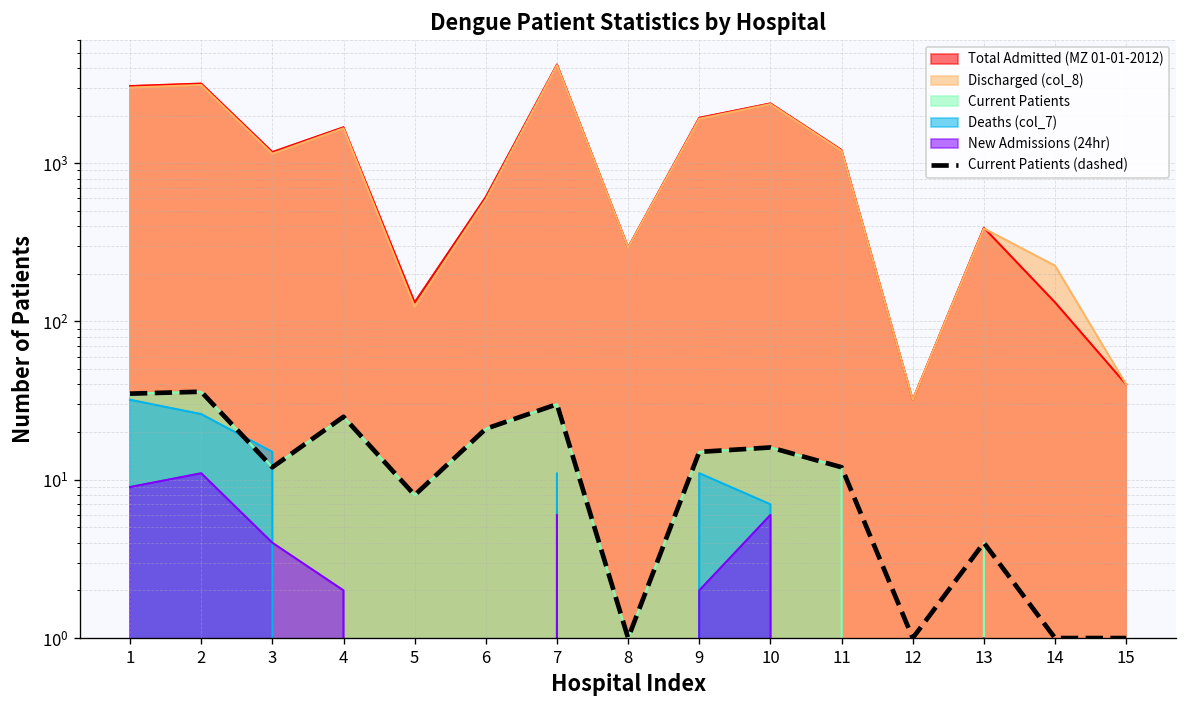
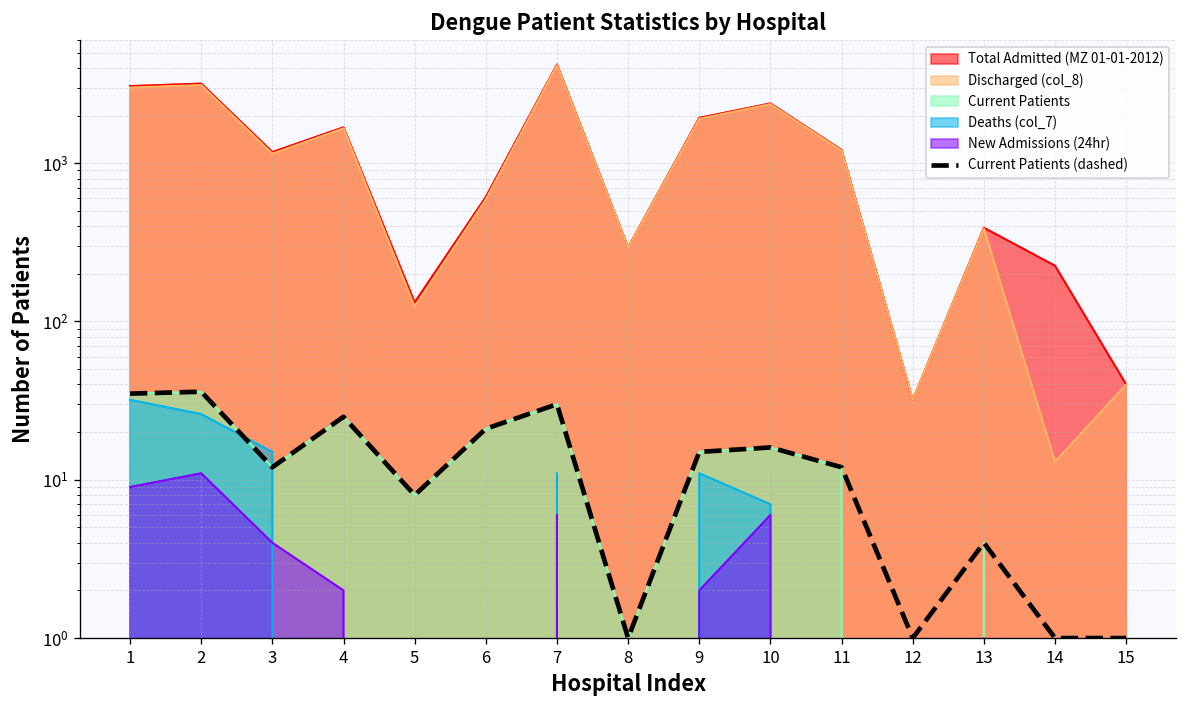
Total Admitted (MZ 01-01-2012), 14: 130 -> 230
Discharged (col_8), 14: 230 -> 13
